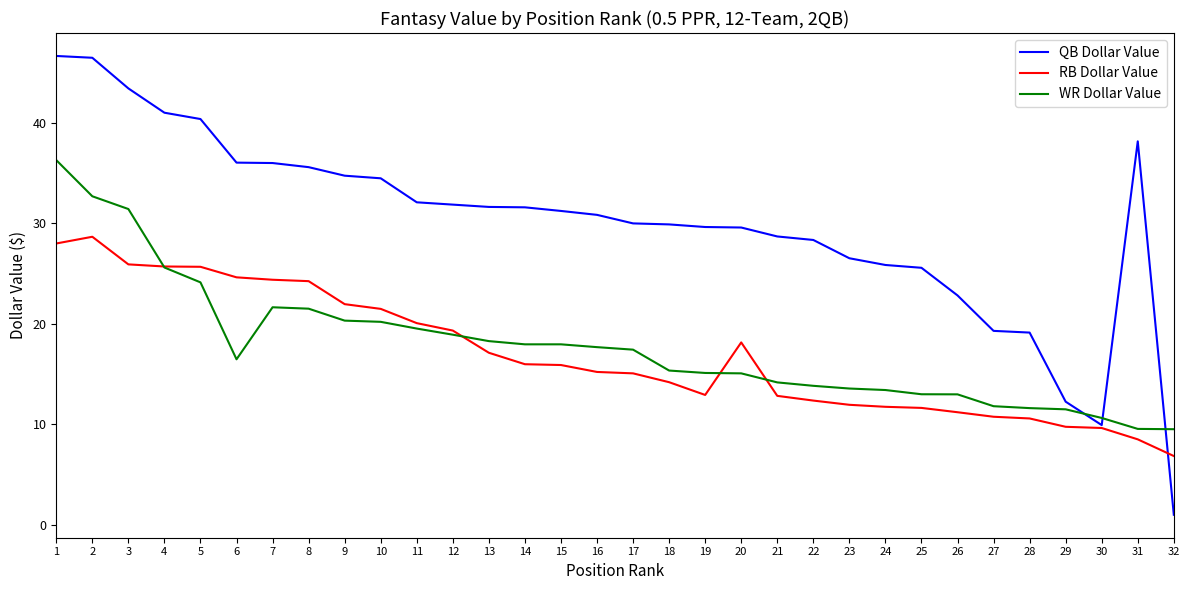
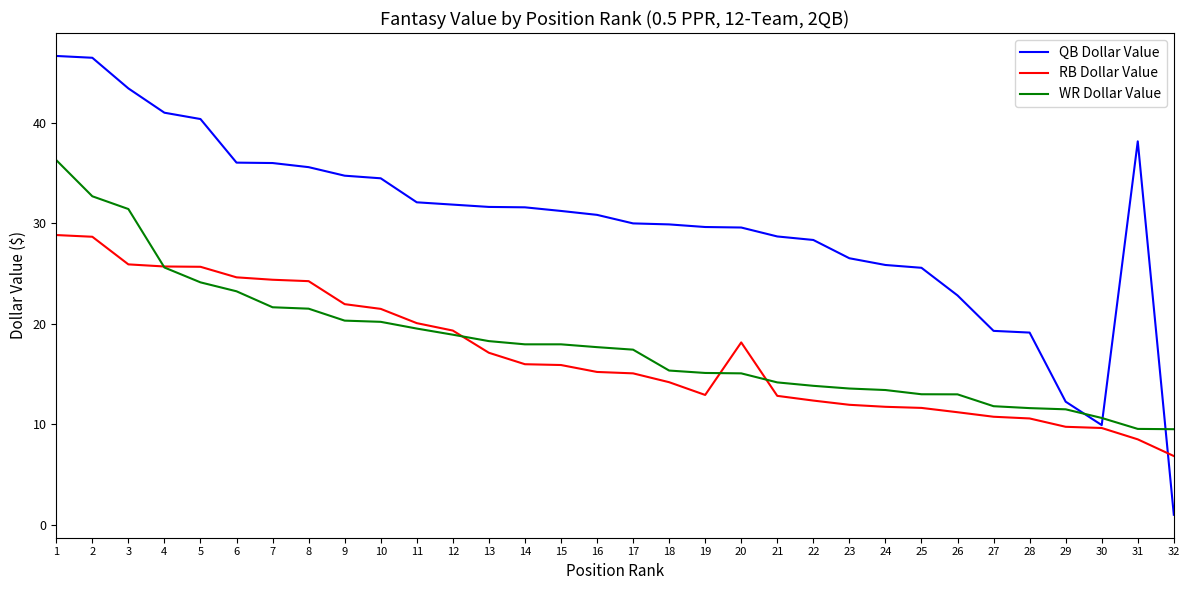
RB Dollar Value, 1: 28.0 -> 28.9
WR Dollar Value, 6: 16.5 -> 23.3
